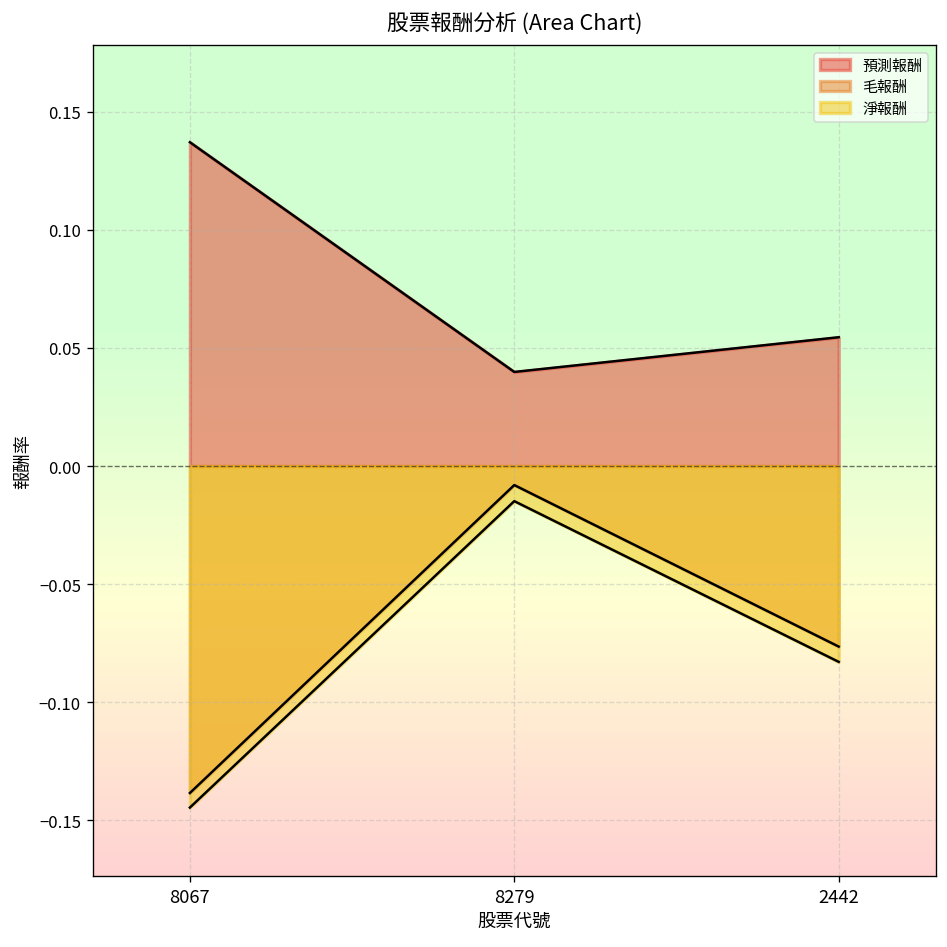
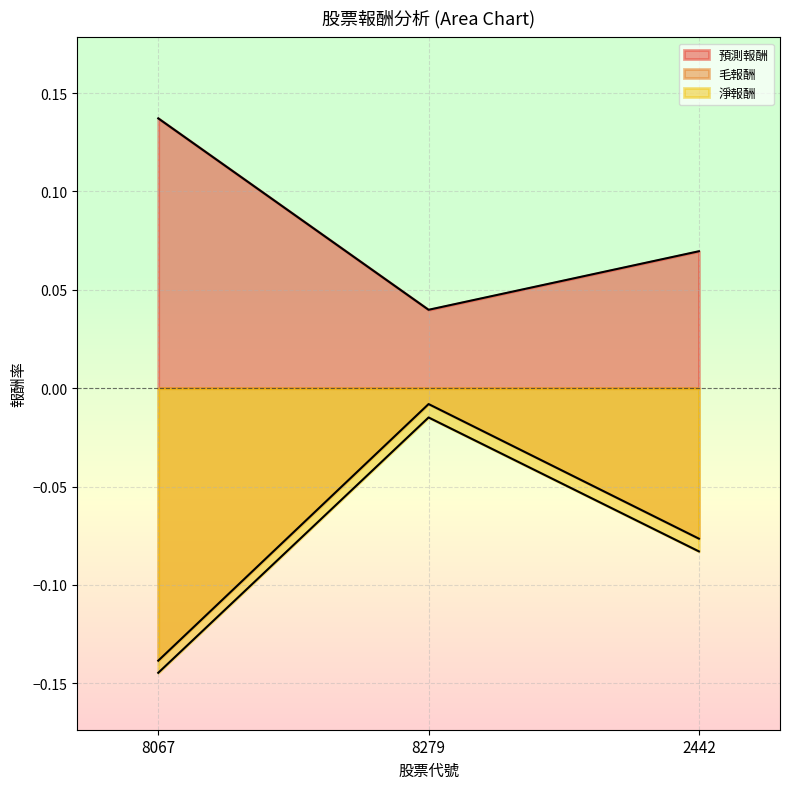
預測報酬, 2442: 0.055 -> 0.070
